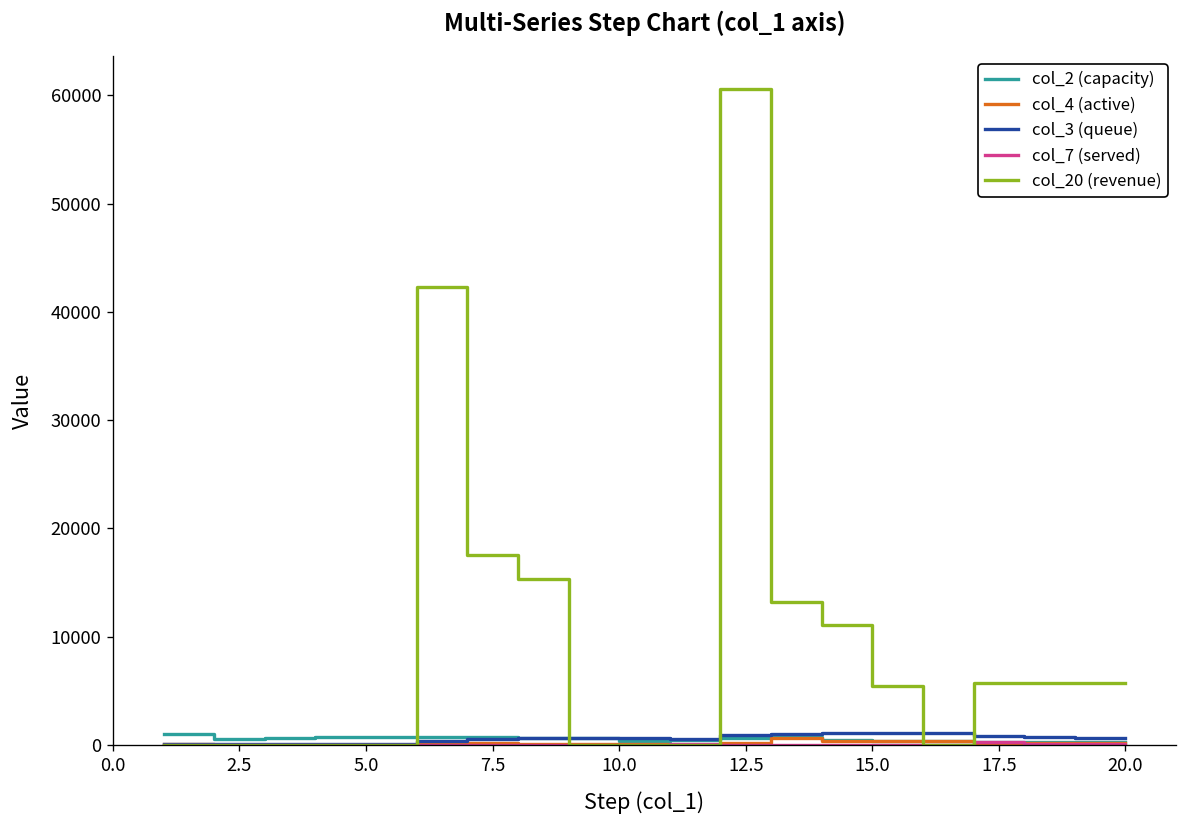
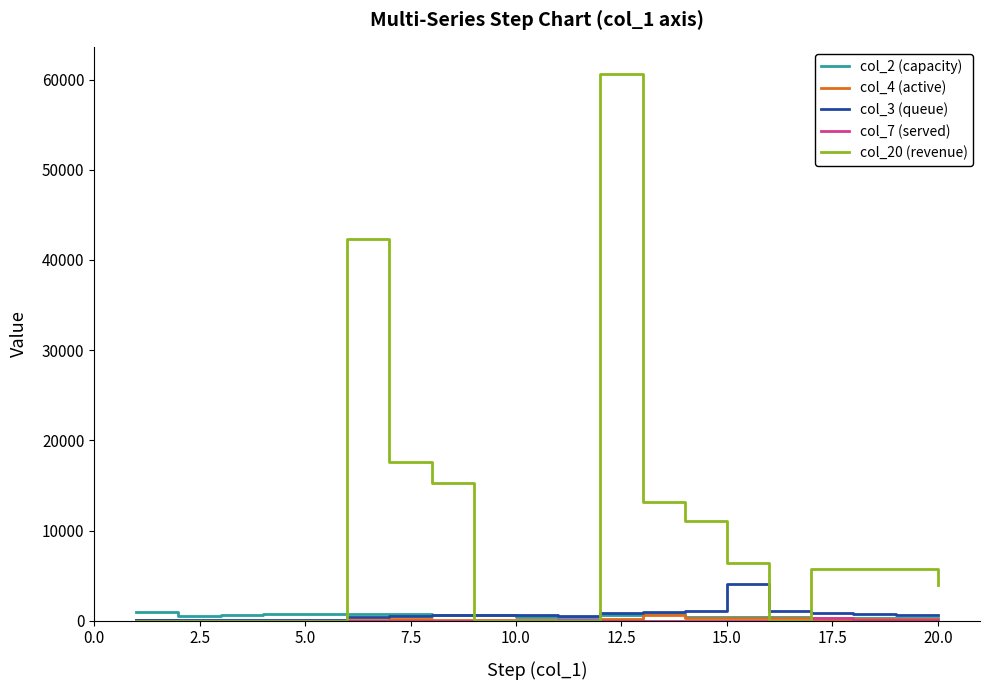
col_3 (queue), 15.0: 1000 -> 4000
col_20 (revenue), 15.0: 5000 -> 6000
col_20 (revenue), 20.0: 6000 -> 4000
